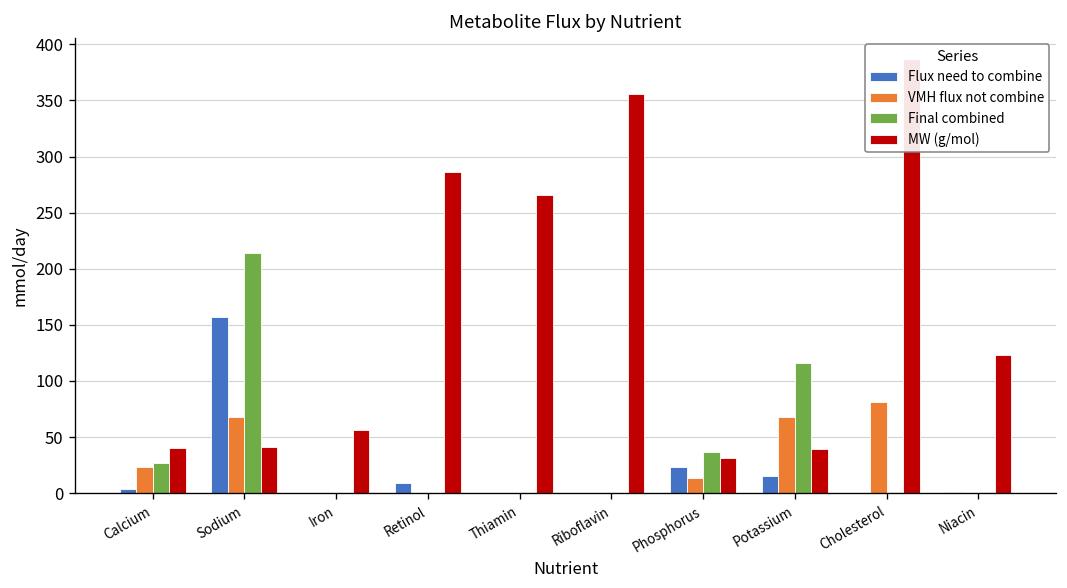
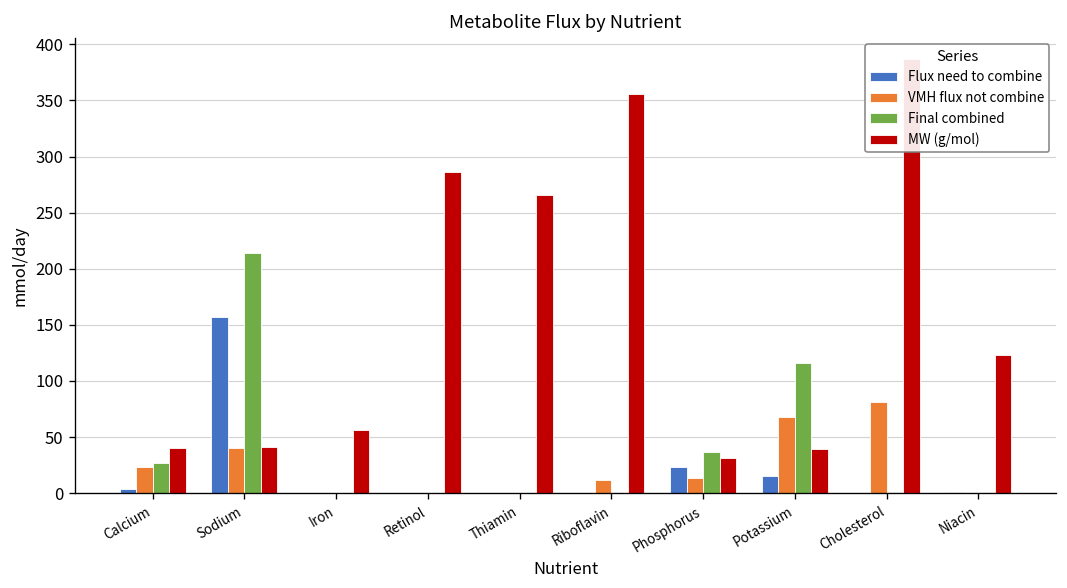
VMH flux not combine, Sodium: 70 -> 40
Flux need to combine, Retinol: 10 -> 0
VMH flux not combine, Riboflavin: 0 -> 10
